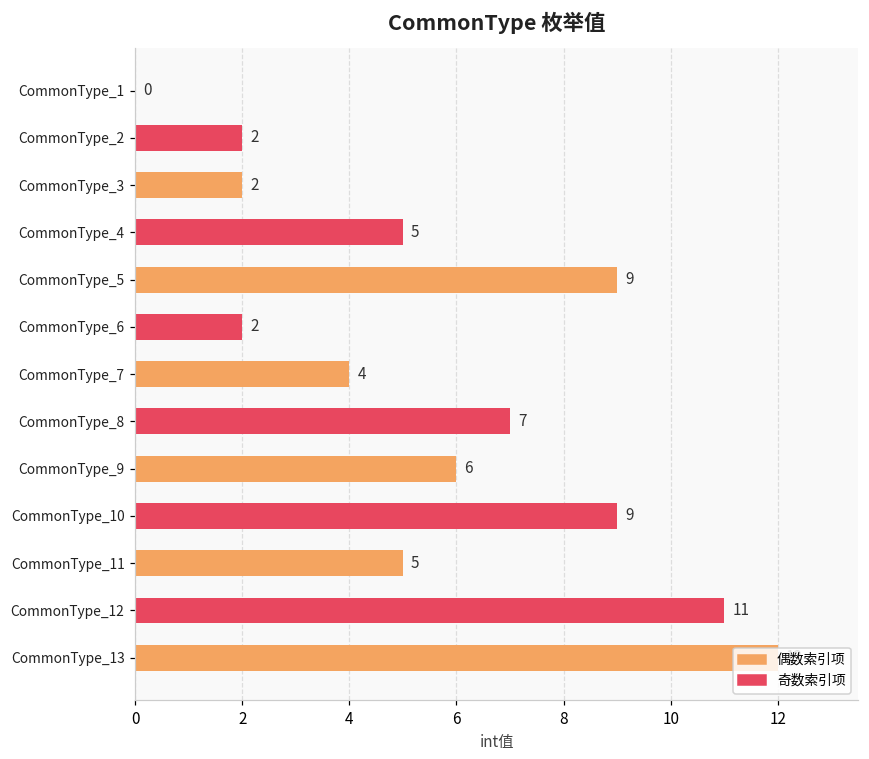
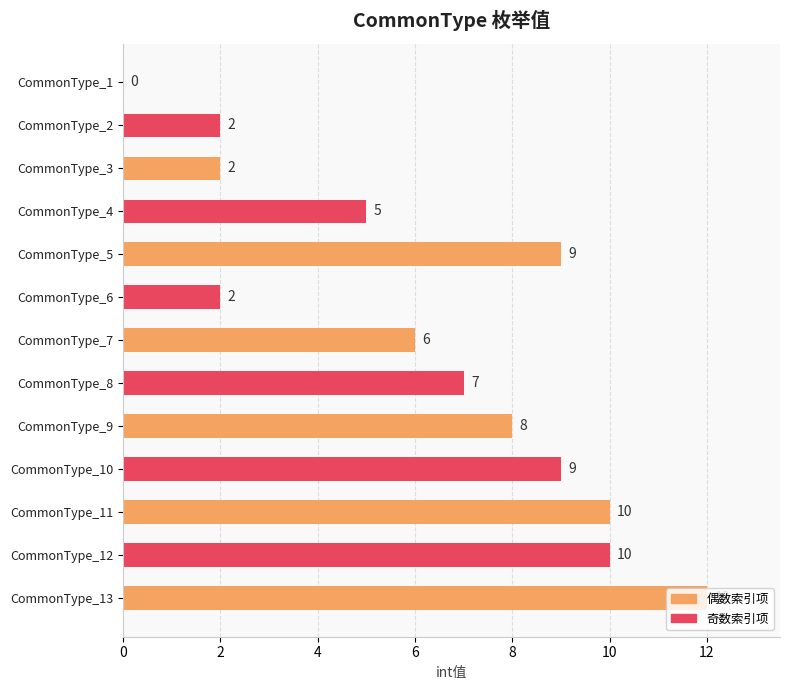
CommonType_7: 4 -> 6
CommonType_9: 6 -> 8
CommonType_11: 5 -> 10
CommonType_12: 11 -> 10
